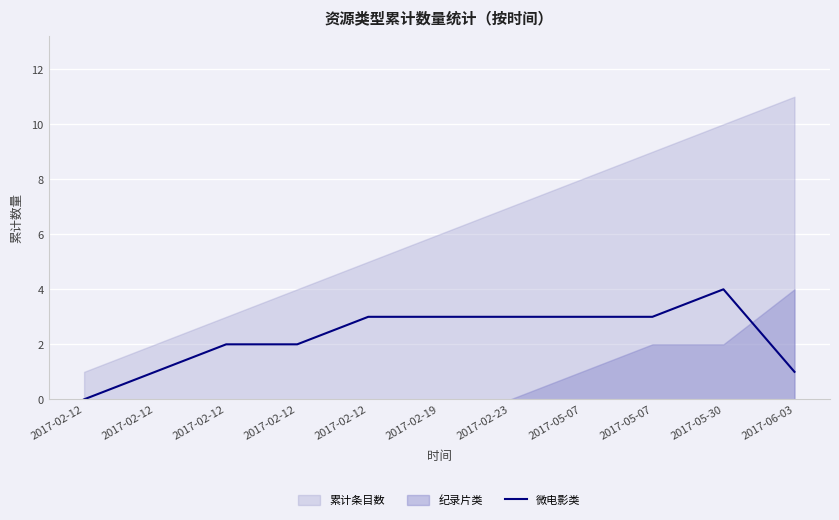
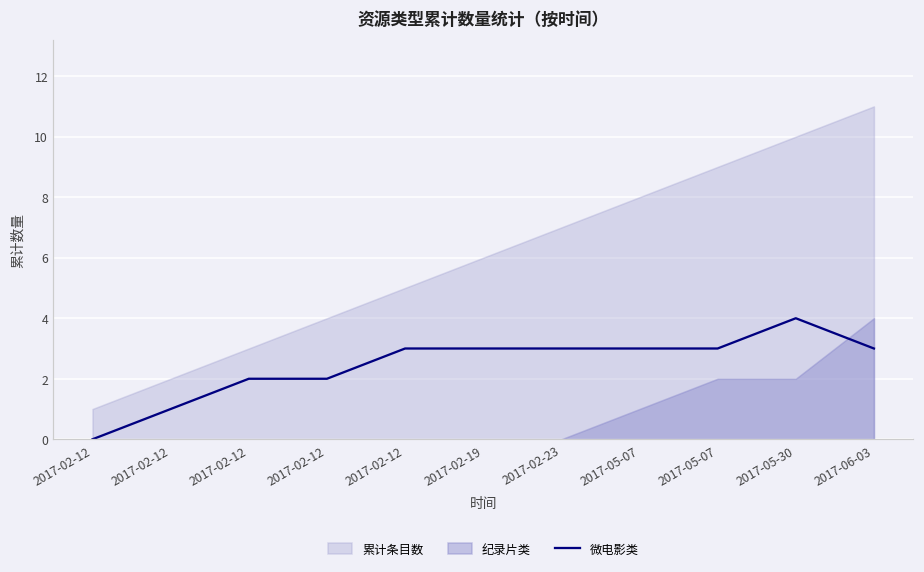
微电影类, 2017-06-03: 1 -> 3
